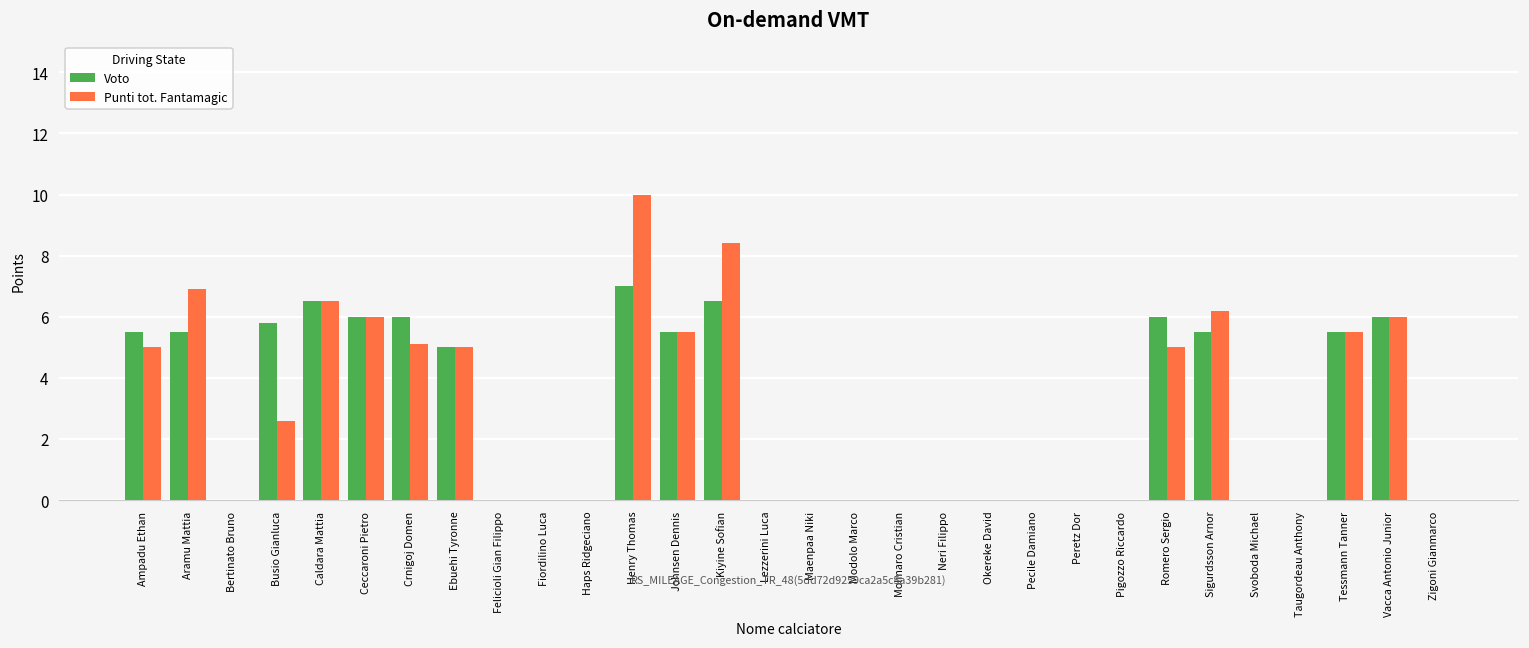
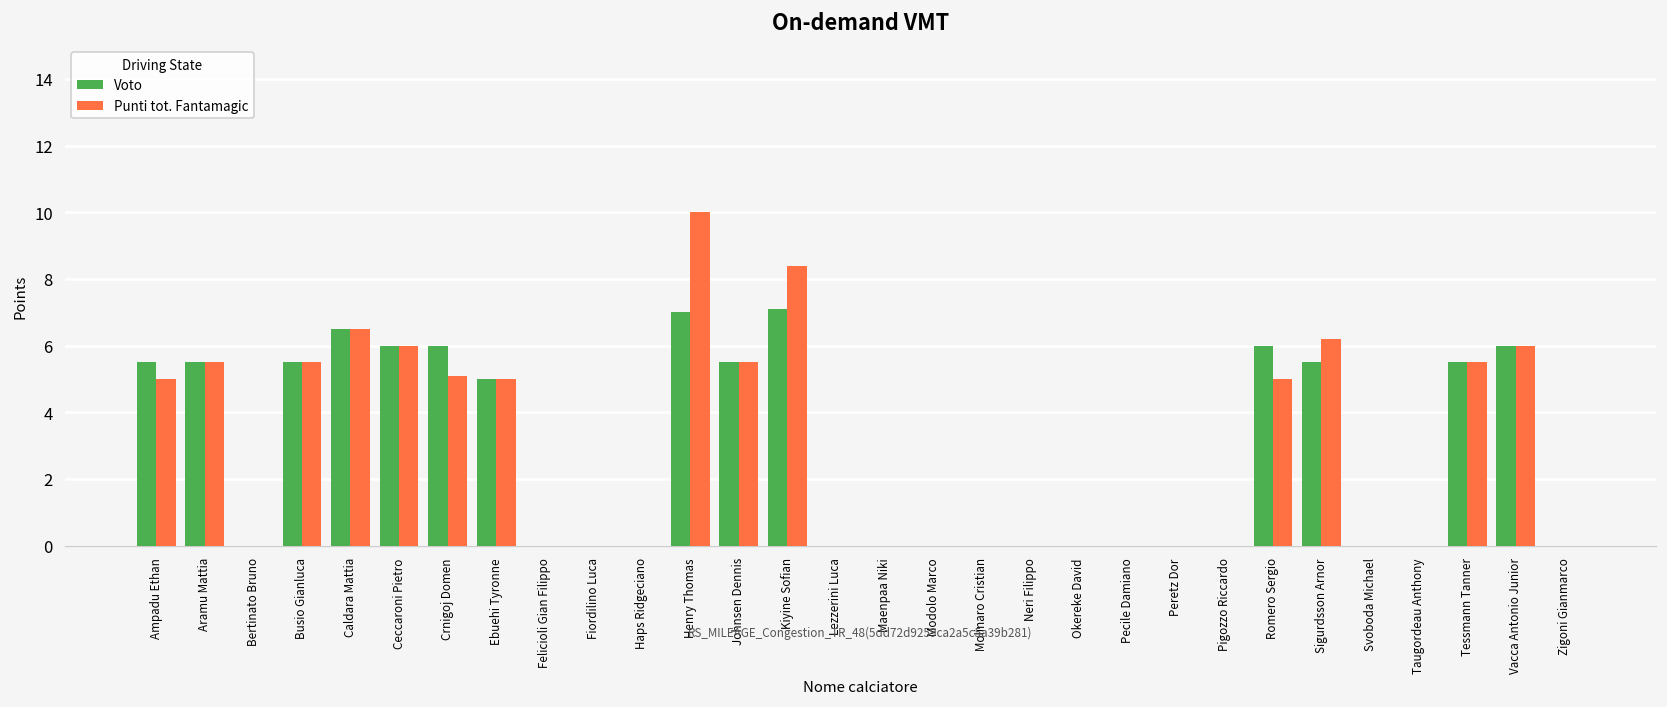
Punti tot. Fantamagic, Aramu Mattia: 6.9 -> 5.5
Voto, Busio Gianluca: 5.8 -> 5.5
Punti tot. Fantamagic, Busio Gianluca: 2.6 -> 5.5
Voto, Kiyine Sofian: 6.5 -> 7.1
